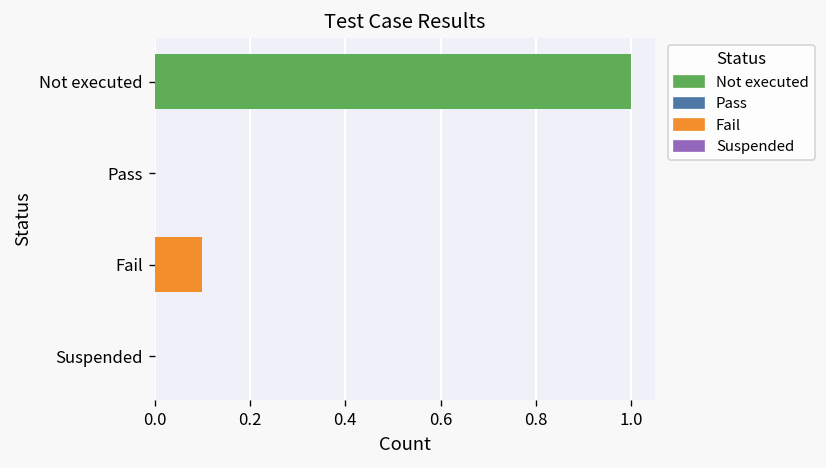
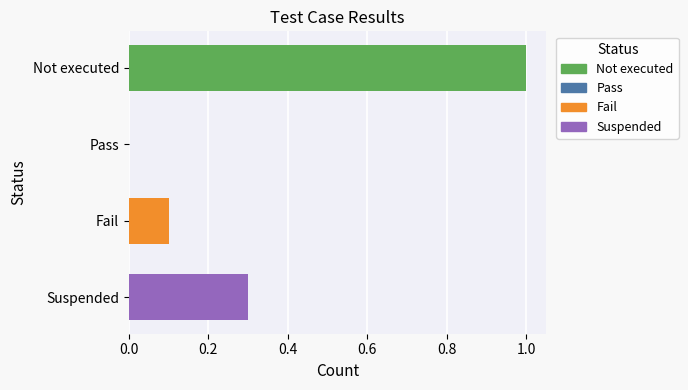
Suspended: 0.0 -> 0.3
